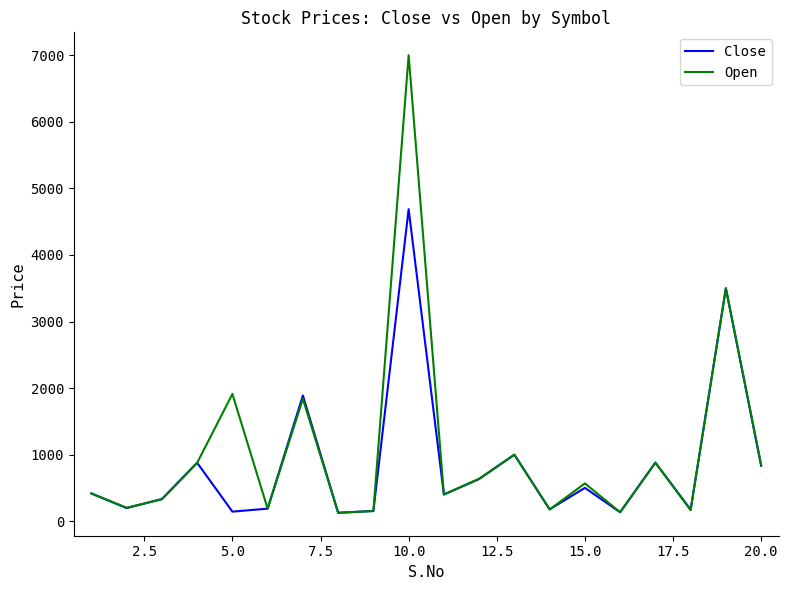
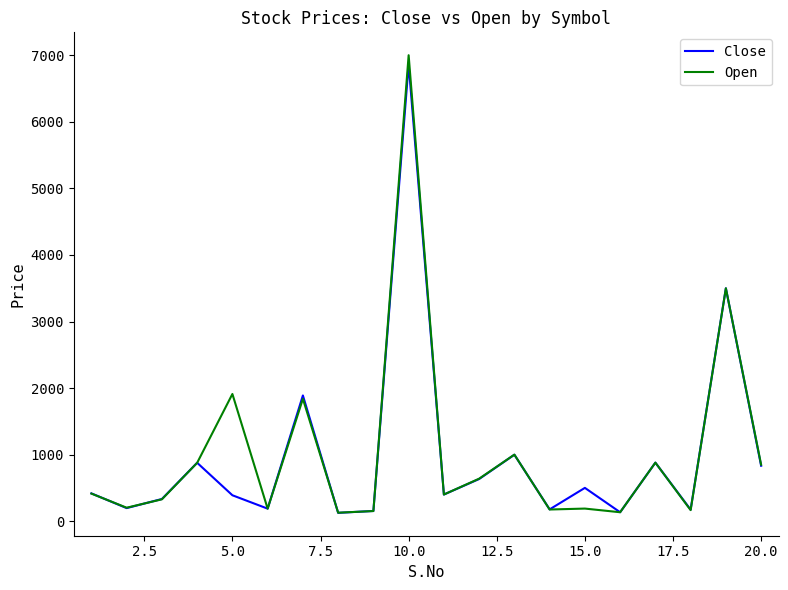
Close, 5.0: 100 -> 400
Close, 10.0: 4700 -> 6900
Open, 15.0: 600 -> 200
